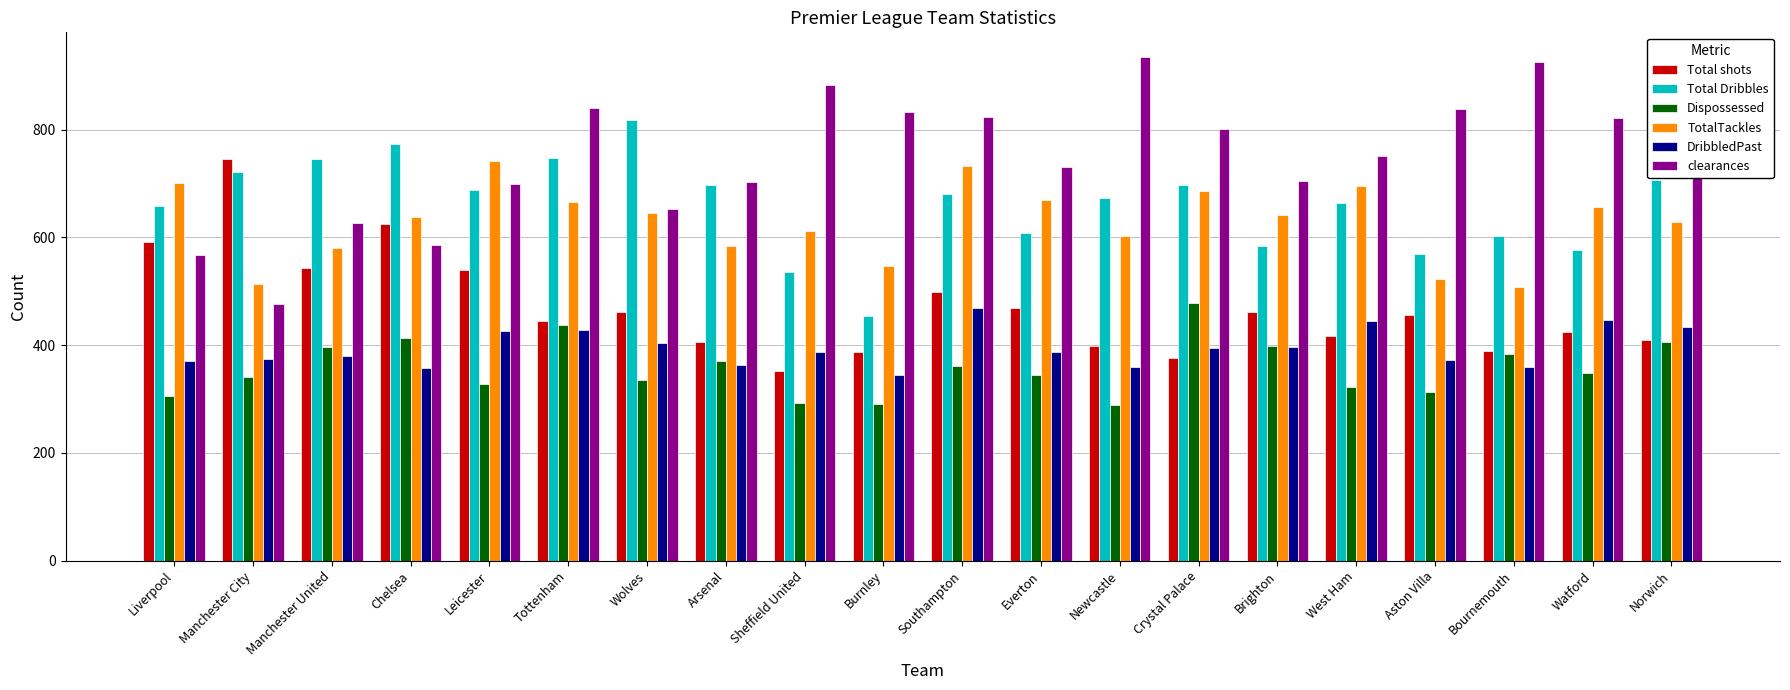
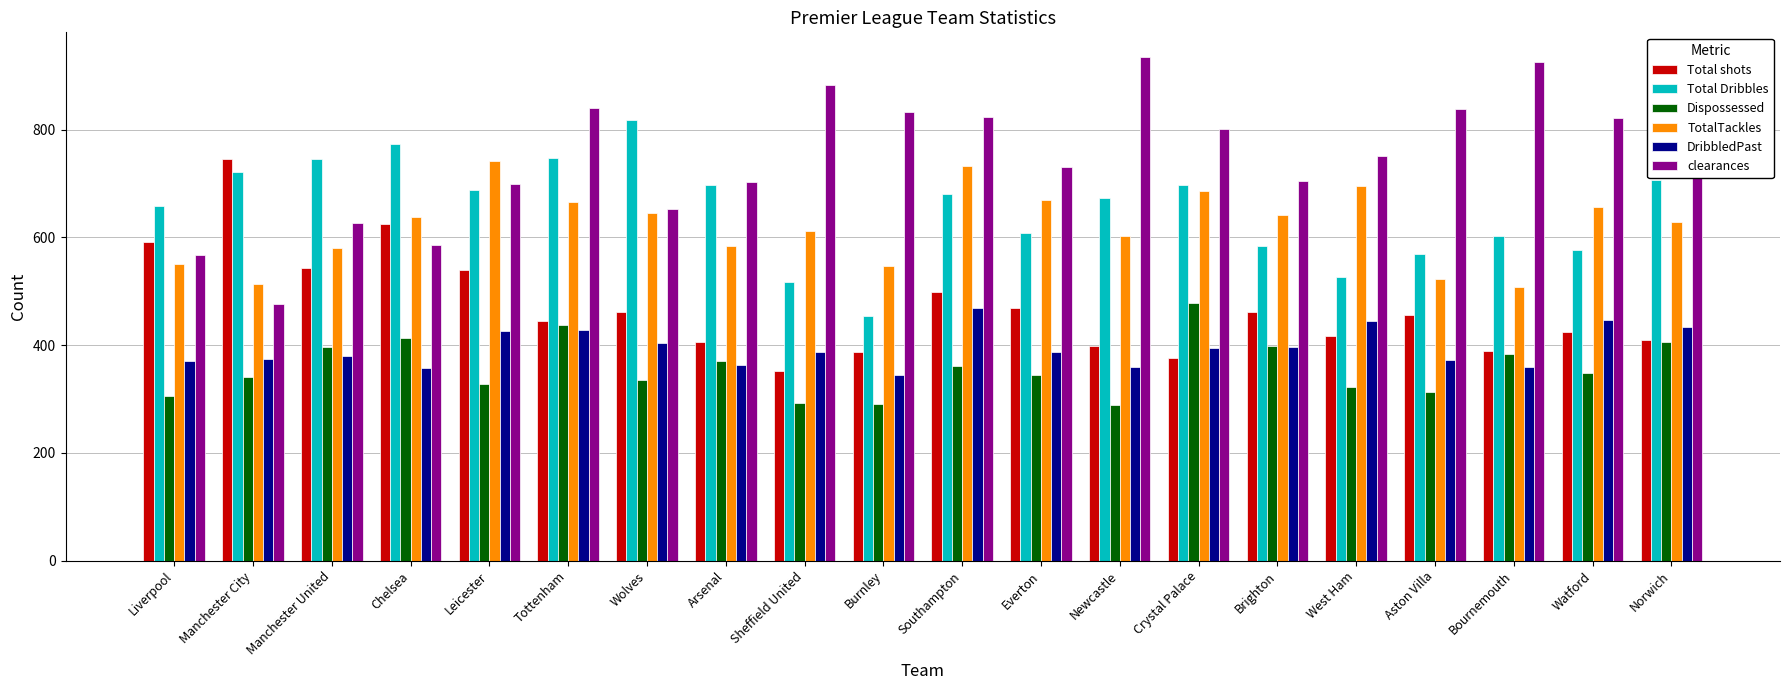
TotalTackles, Liverpool: 700 -> 550
Total Dribbles, Sheffield United: 540 -> 520
Total Dribbles, West Ham: 660 -> 530
